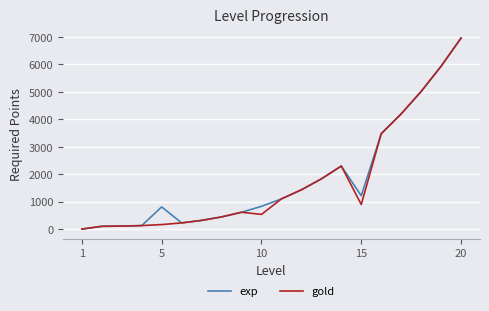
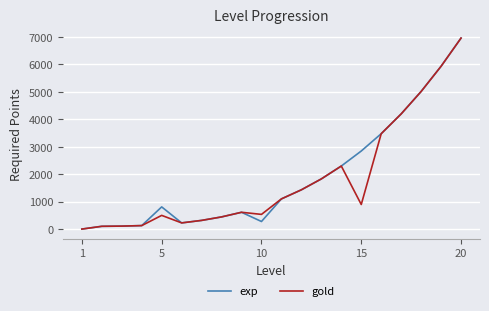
gold, 5: 200 -> 500
exp, 10: 800 -> 300
exp, 15: 1200 -> 2800
